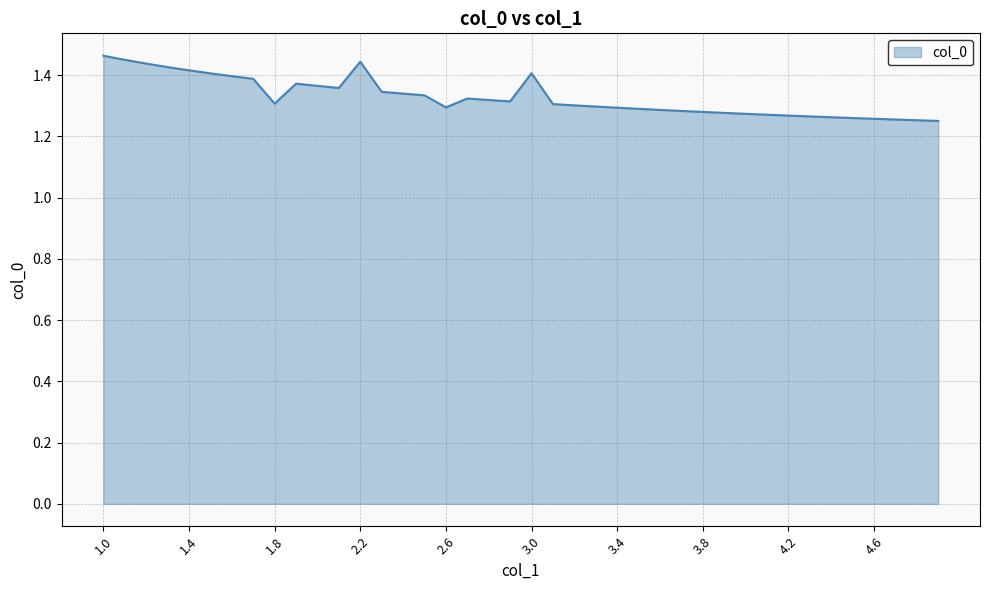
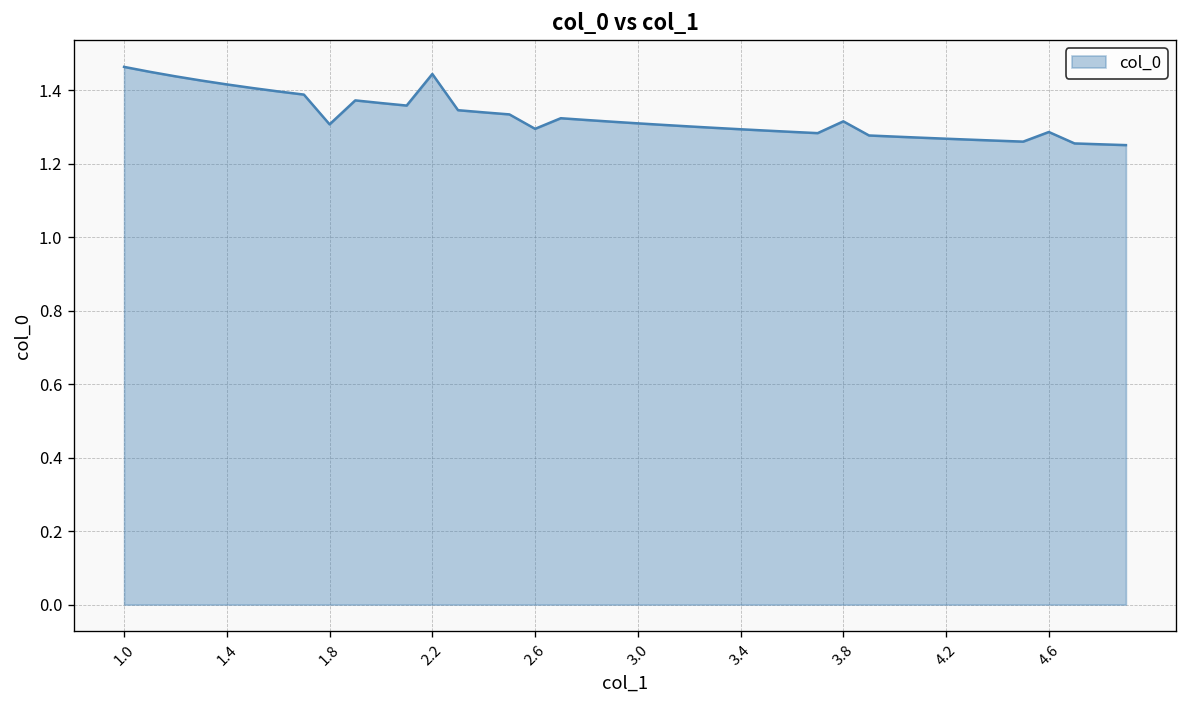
3.0: 1.41 -> 1.31
3.8: 1.28 -> 1.32
4.6: 1.26 -> 1.29
